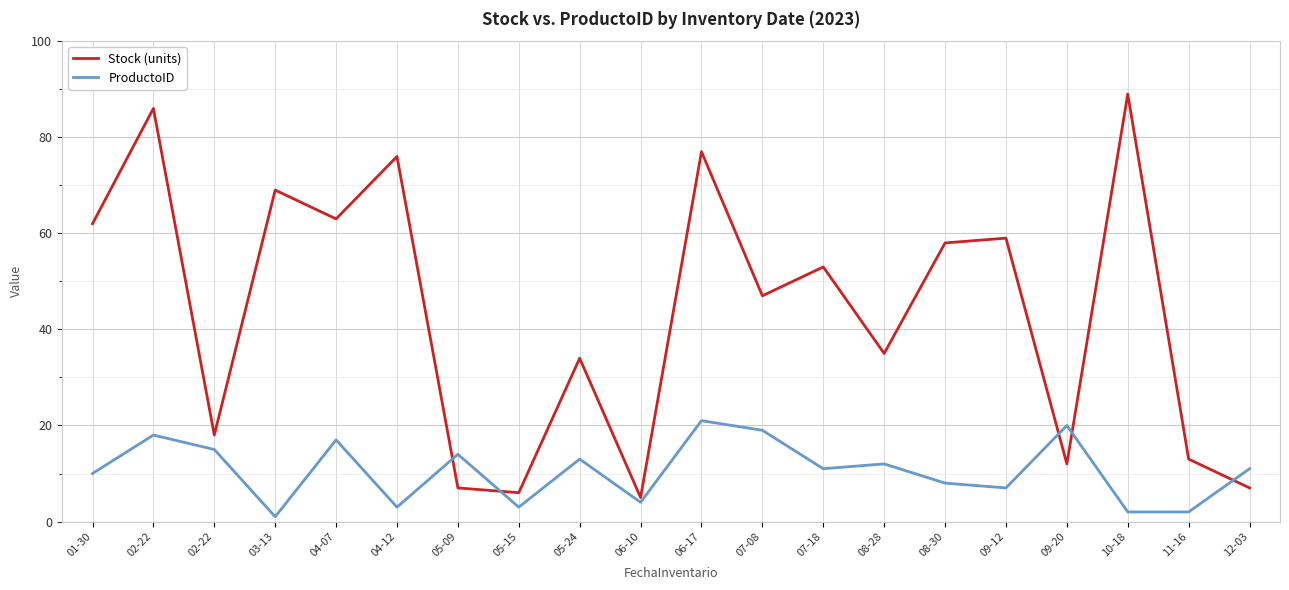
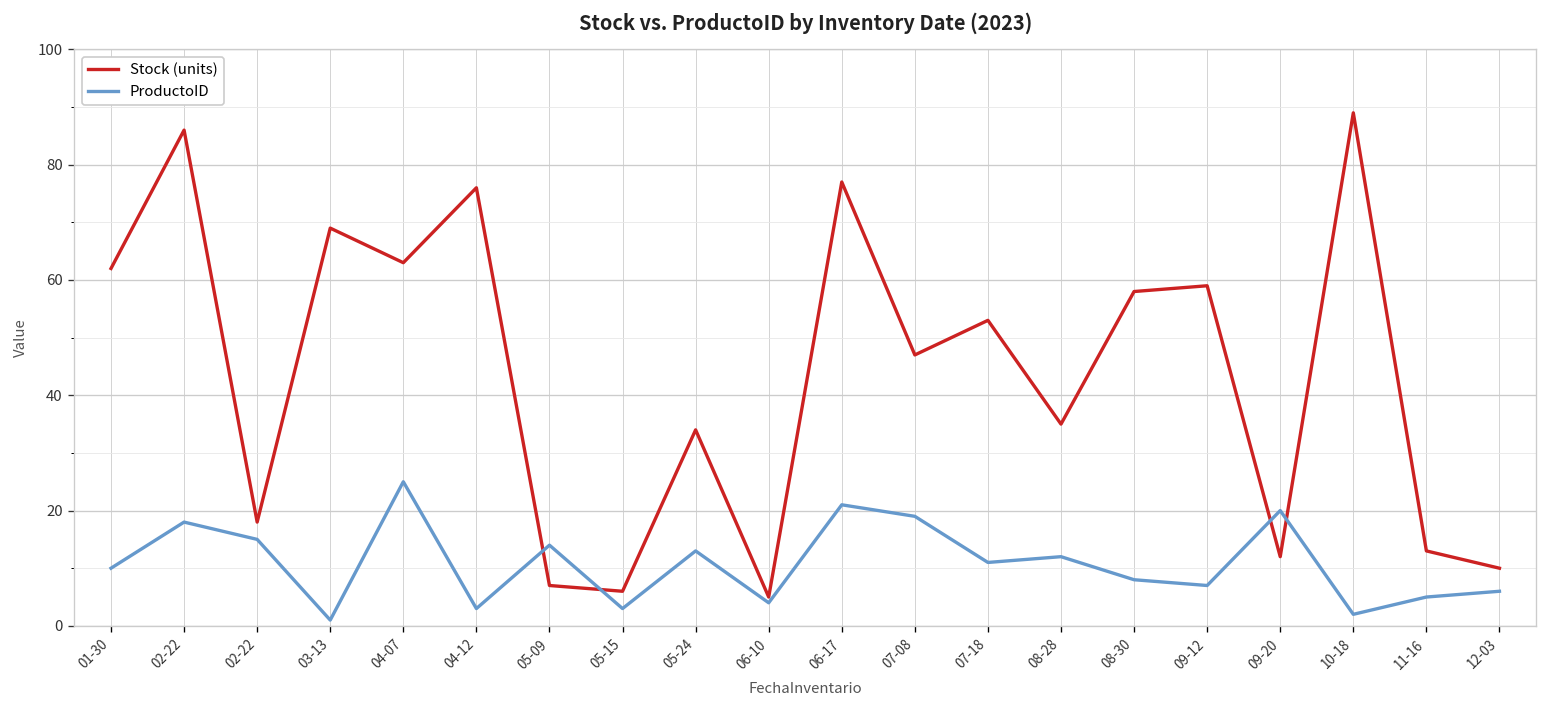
ProductoID, 04-07: 17 -> 25
ProductoID, 11-16: 2 -> 5
Stock (units), 12-03: 7 -> 10
ProductoID, 12-03: 11 -> 6
